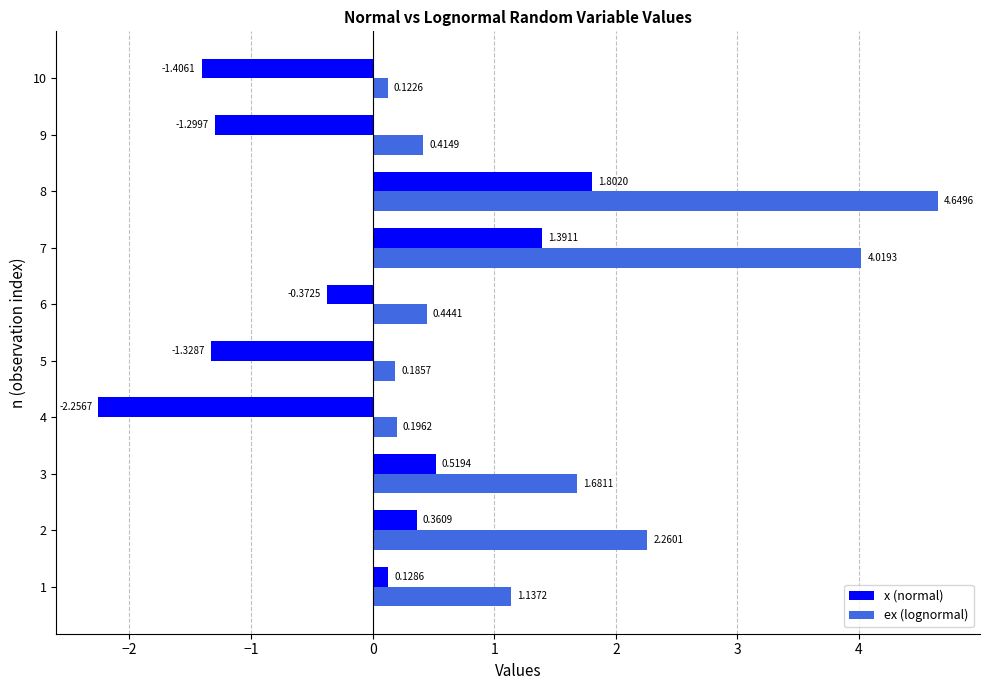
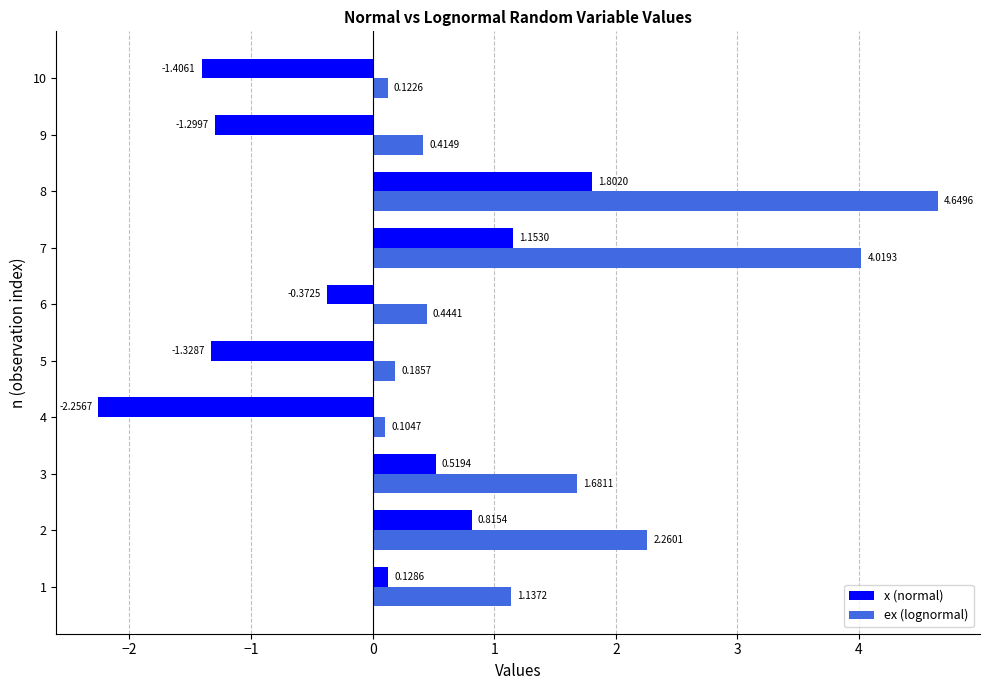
x (normal), 7: 1.3911 -> 1.1530
ex (lognormal), 4: 0.1962 -> 0.1047
x (normal), 2: 0.3609 -> 0.8154
